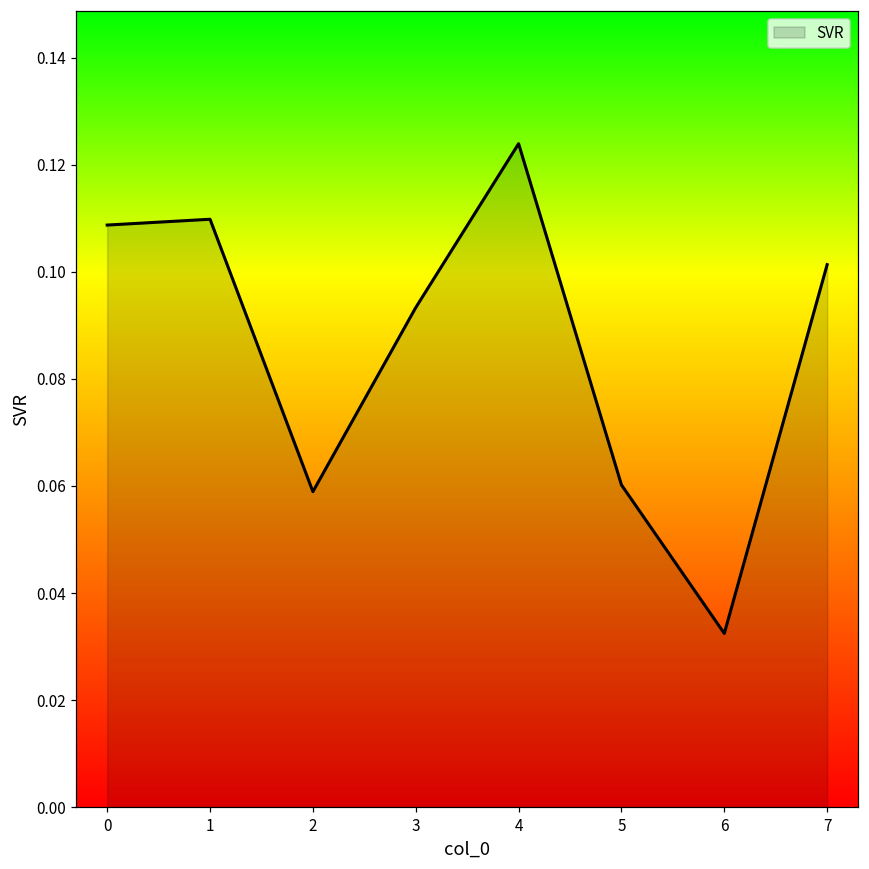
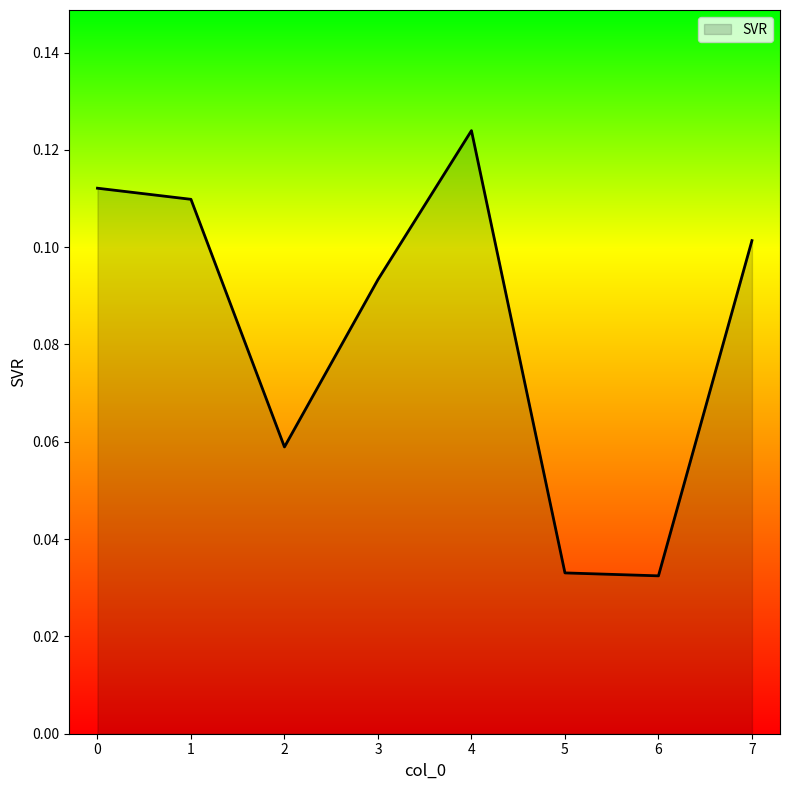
0: 0.109 -> 0.112
5: 0.060 -> 0.033
